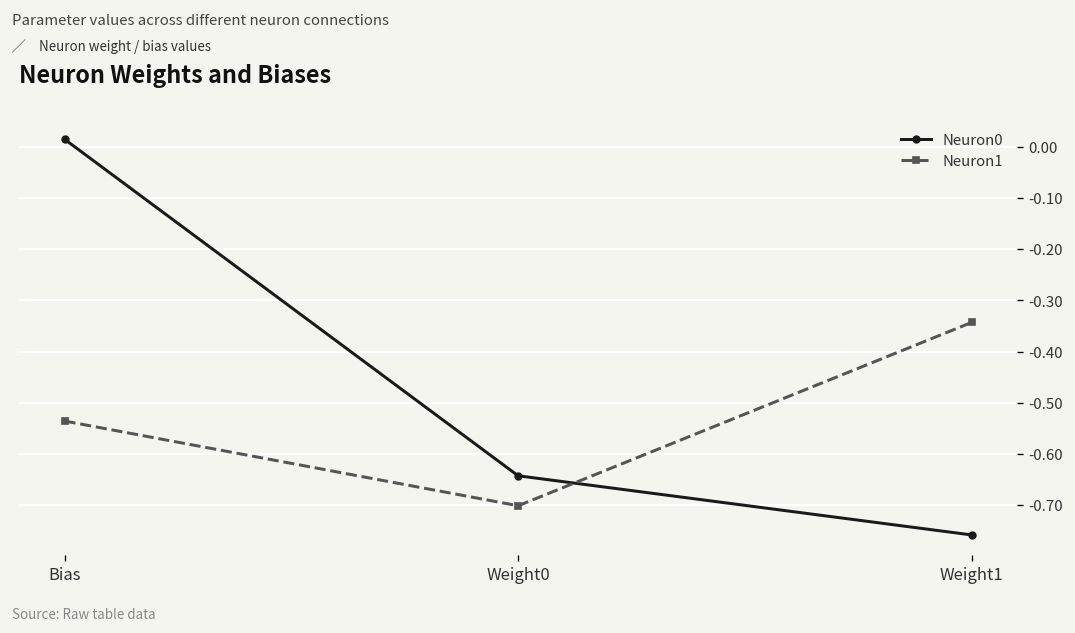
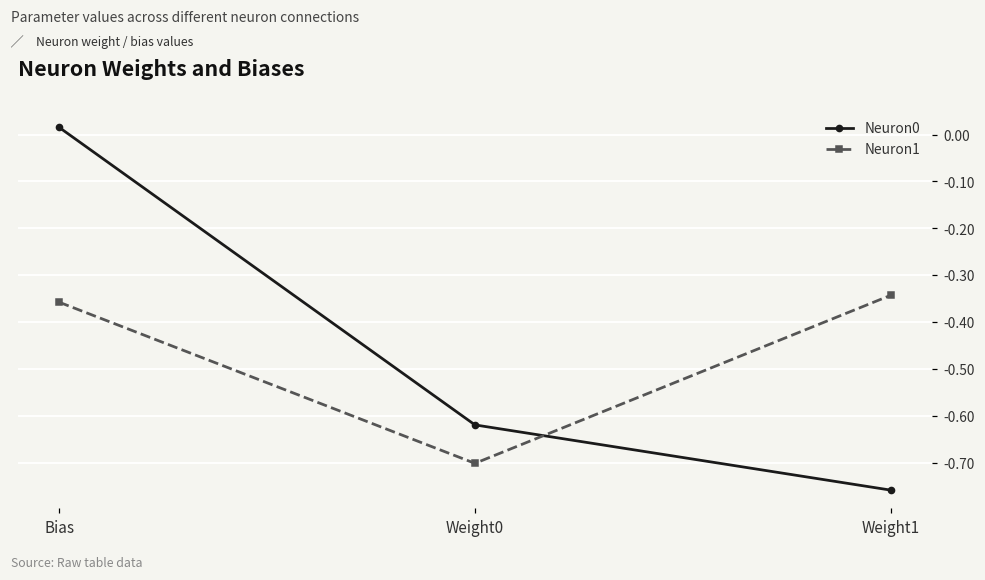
Neuron1, Bias: -0.54 -> -0.36
Neuron0, Weight0: -0.64 -> -0.62
